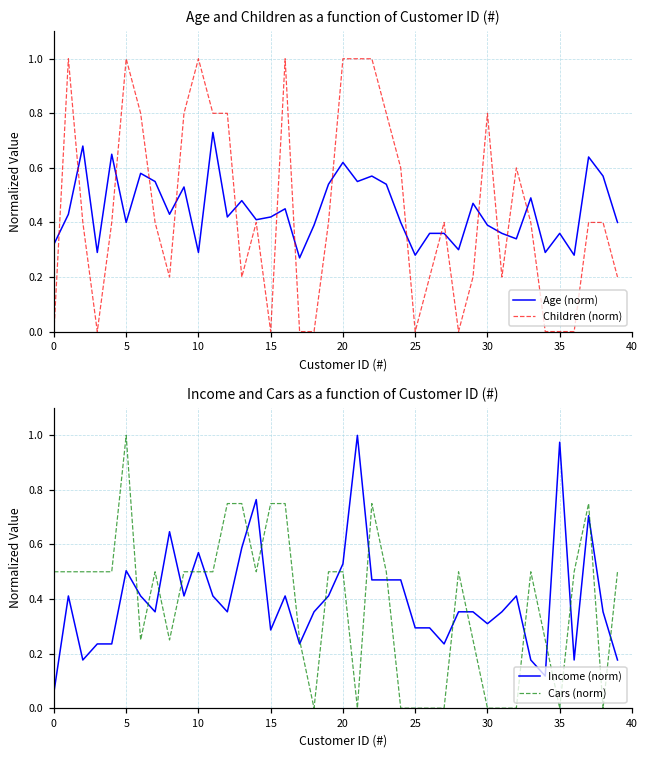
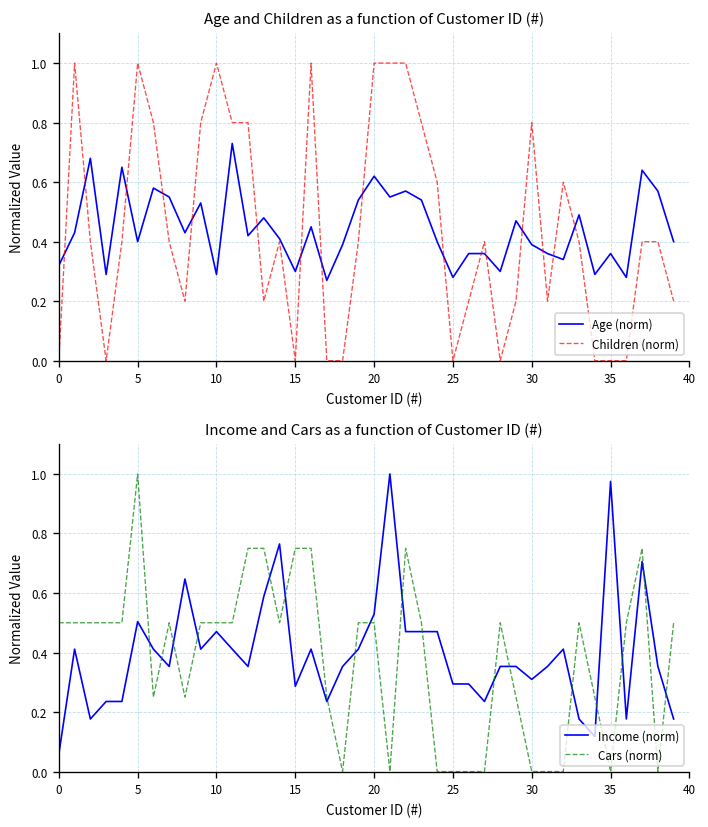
Age and Children as a function of Customer ID (#), Age (norm), 15: 0.42 -> 0.30
Income and Cars as a function of Customer ID (#), Income (norm), 10: 0.57 -> 0.47
